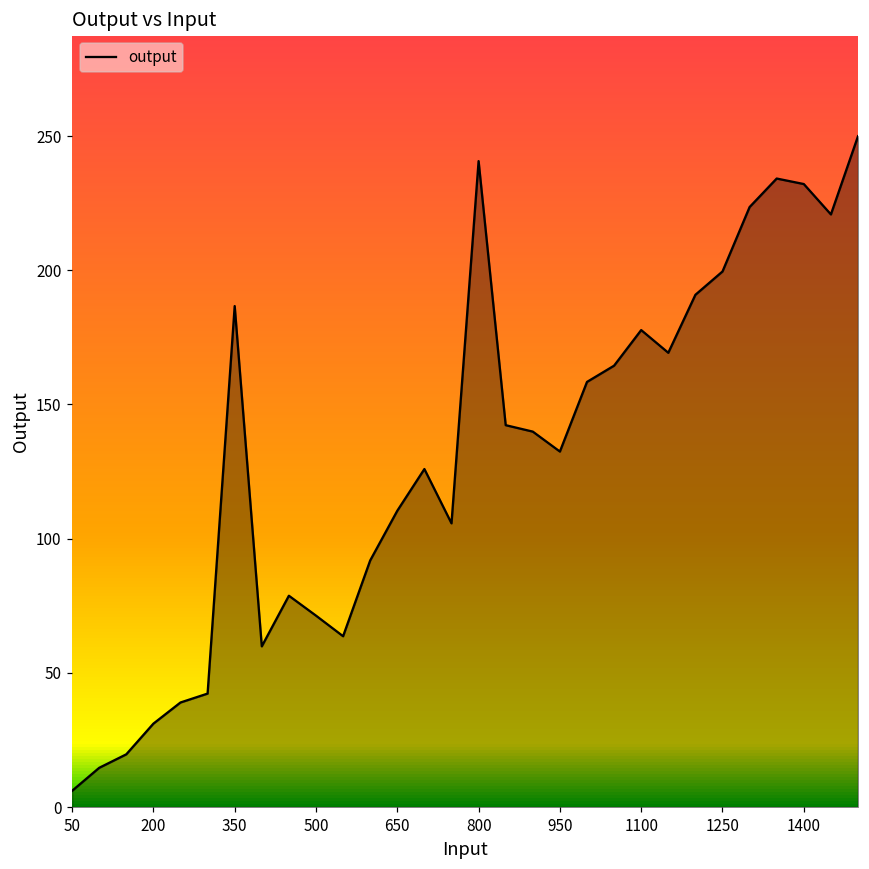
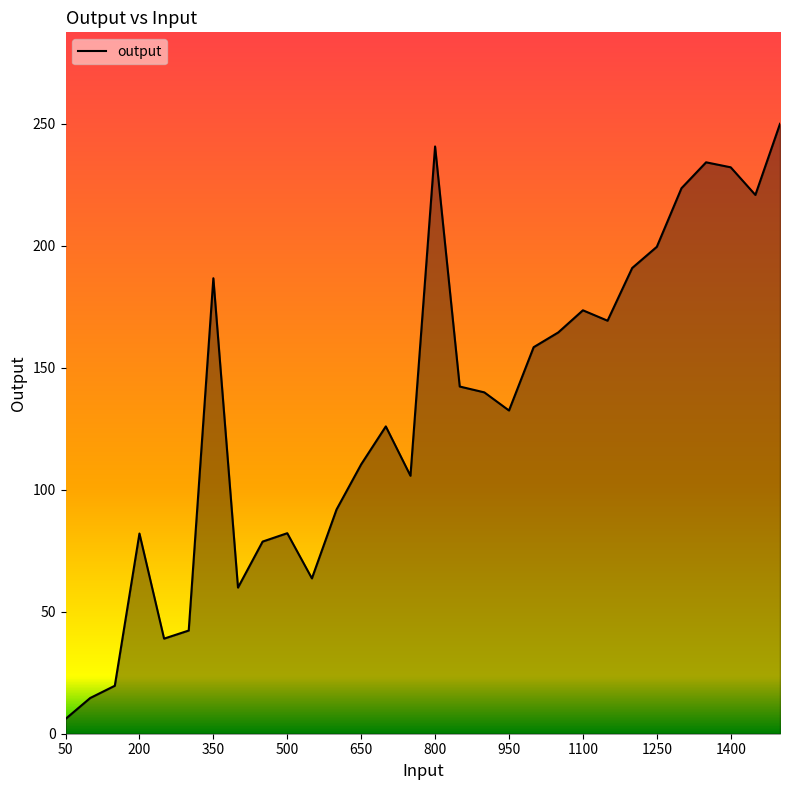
200: 31 -> 82
500: 71 -> 82
1100: 178 -> 174
